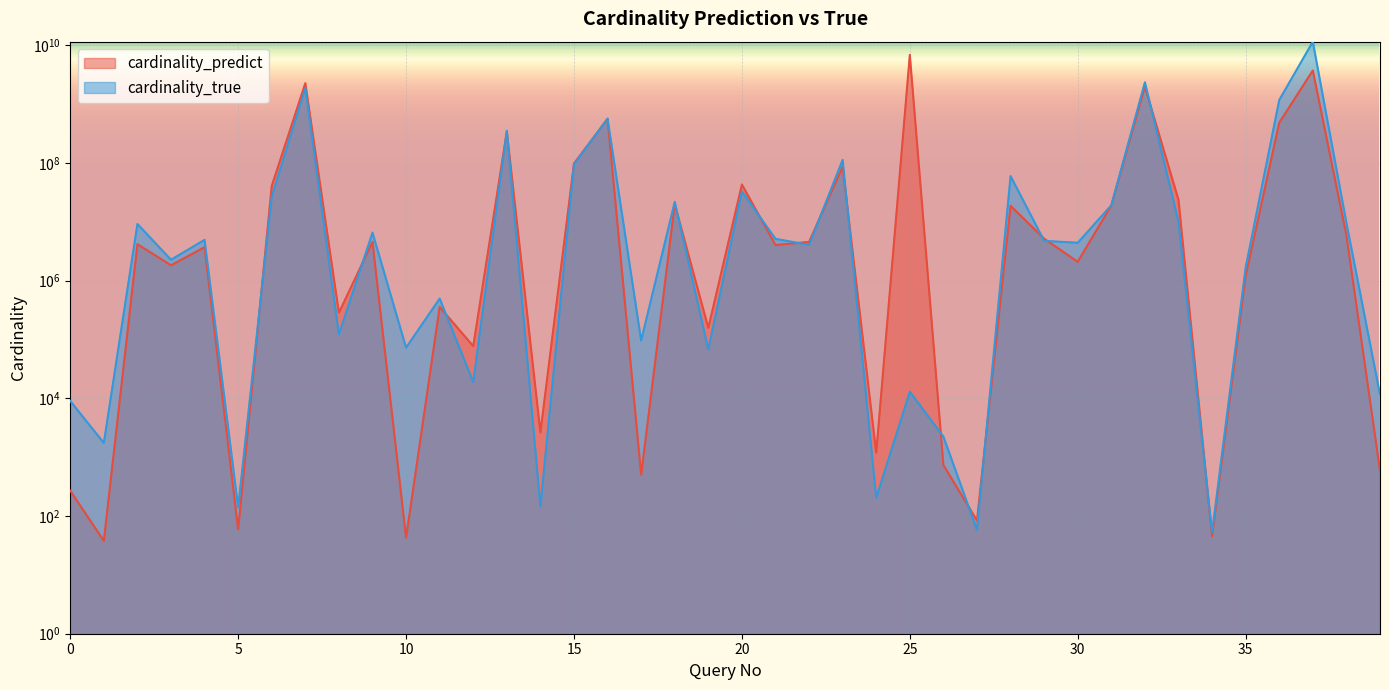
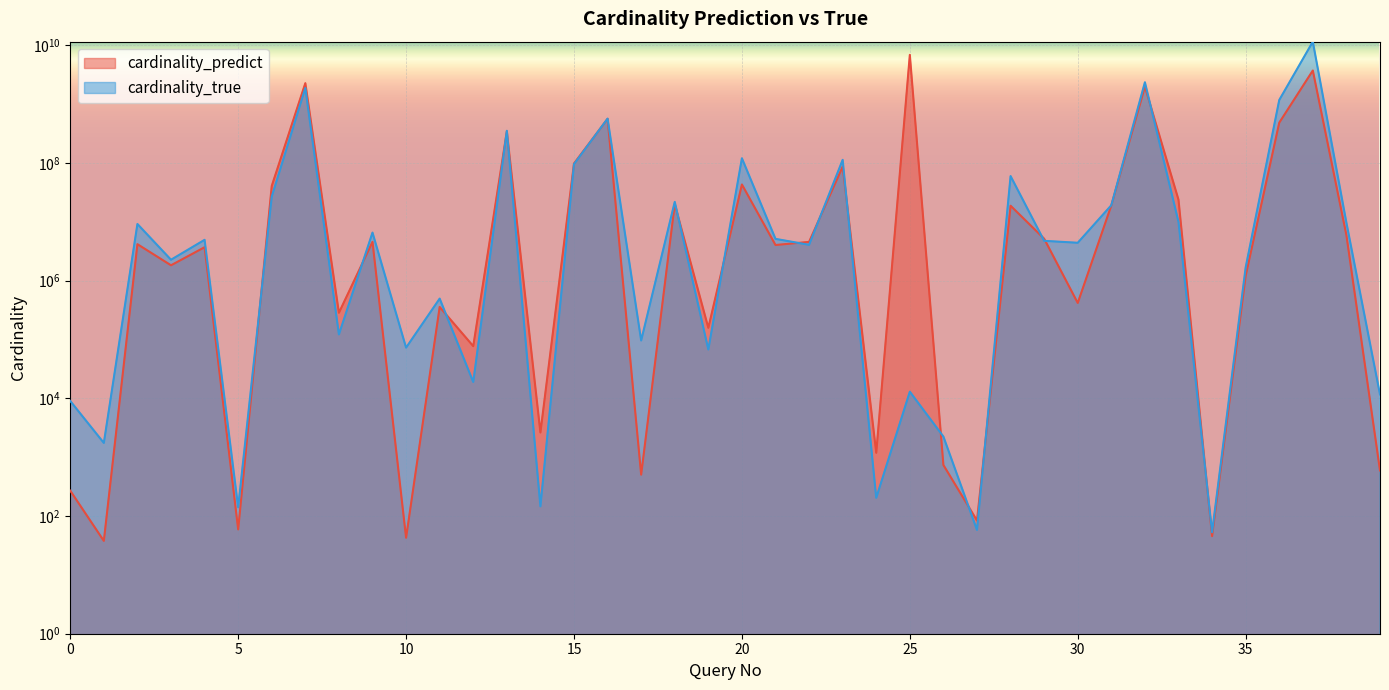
cardinality_true, 20: 30000000 -> 120000000
cardinality_predict, 30: 2100000 -> 400000
